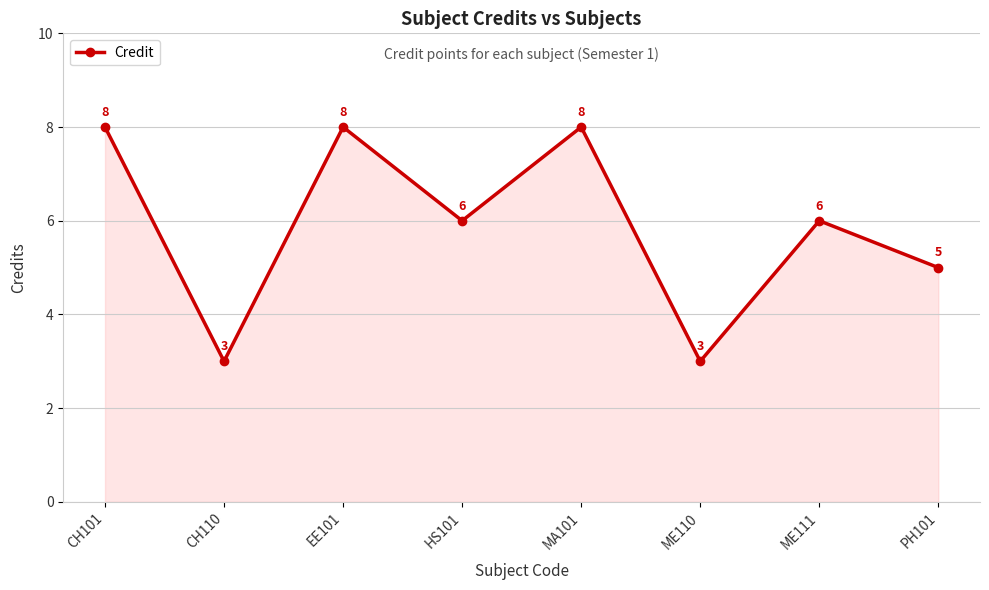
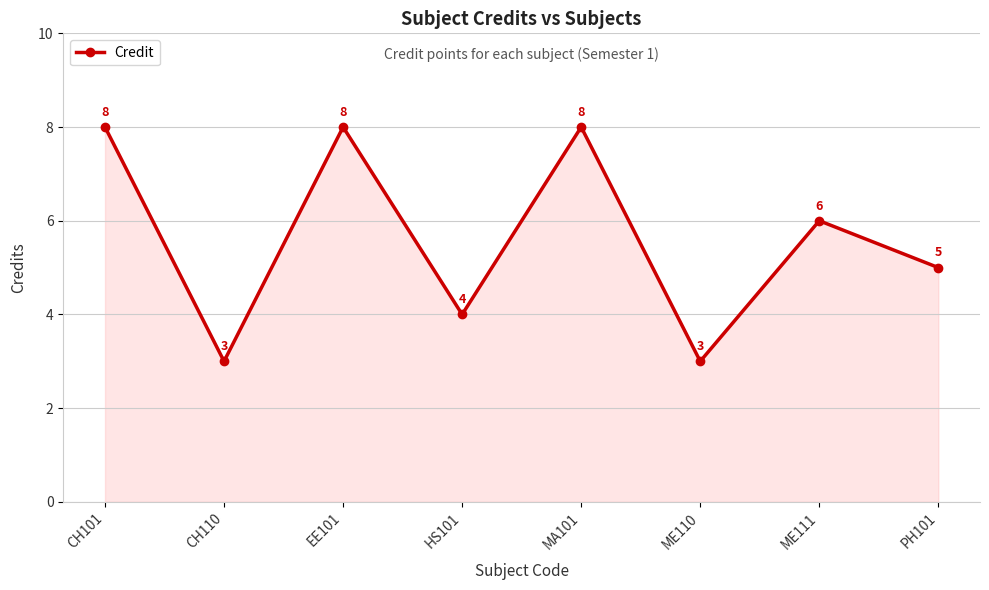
HS101: 6 -> 4
